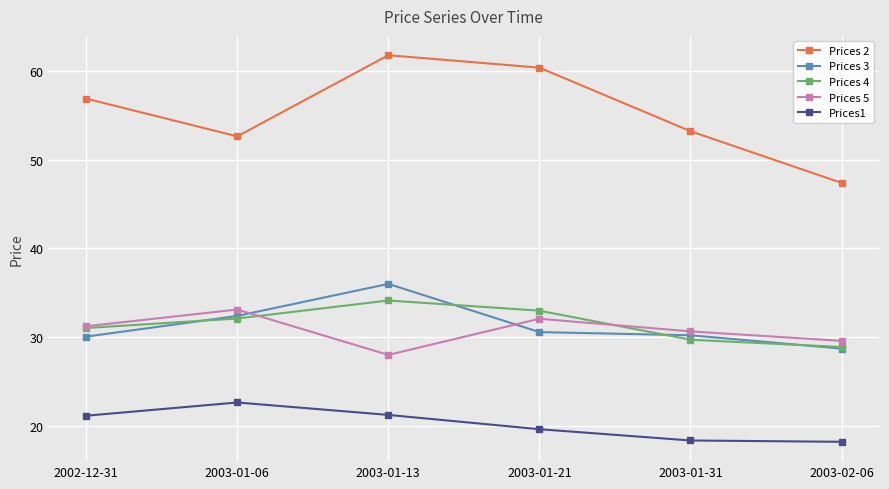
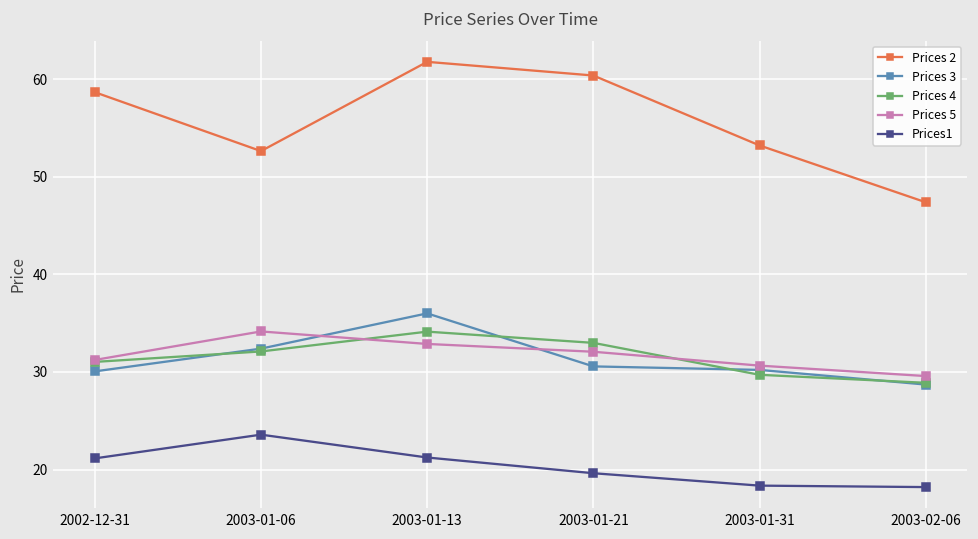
Prices 2, 2002-12-31: 57 -> 59
Prices 5, 2003-01-06: 33 -> 34
Prices1, 2003-01-06: 23 -> 24
Prices 5, 2003-01-13: 28 -> 33
